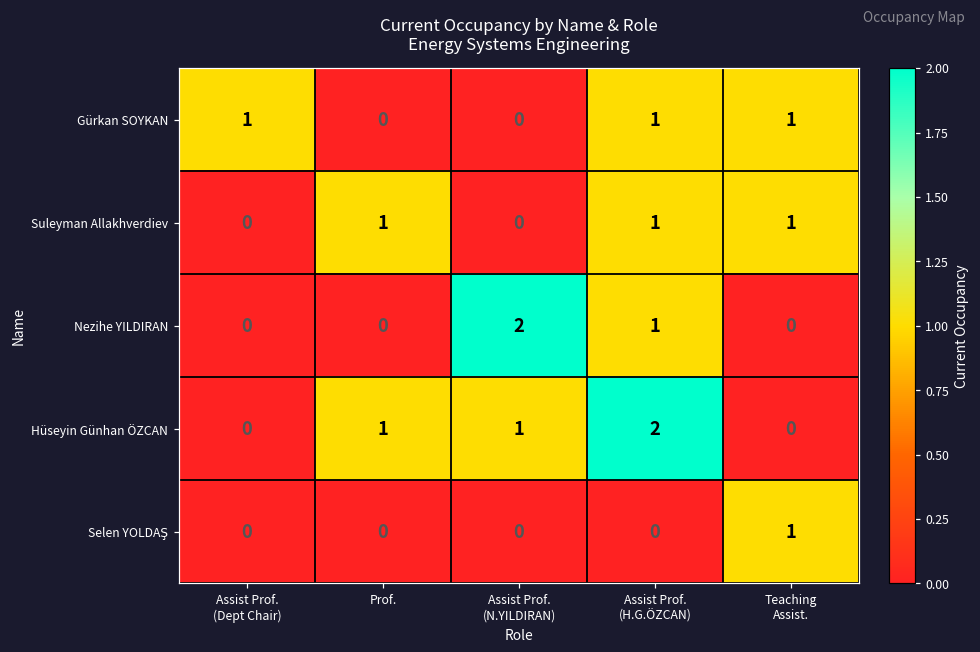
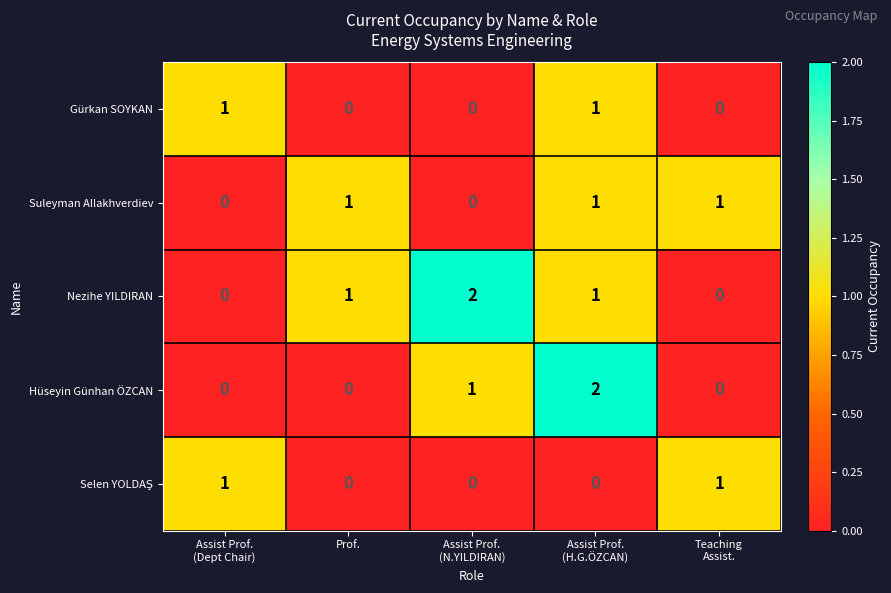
Gürkan SOYKAN, Teaching Assist.: 1 -> 0
Nezihe YILDIRAN, Prof.: 0 -> 1
Hüseyin Günhan ÖZCAN, Prof.: 1 -> 0
Selen YOLDAŞ, Assist Prof. (Dept Chair): 0 -> 1
